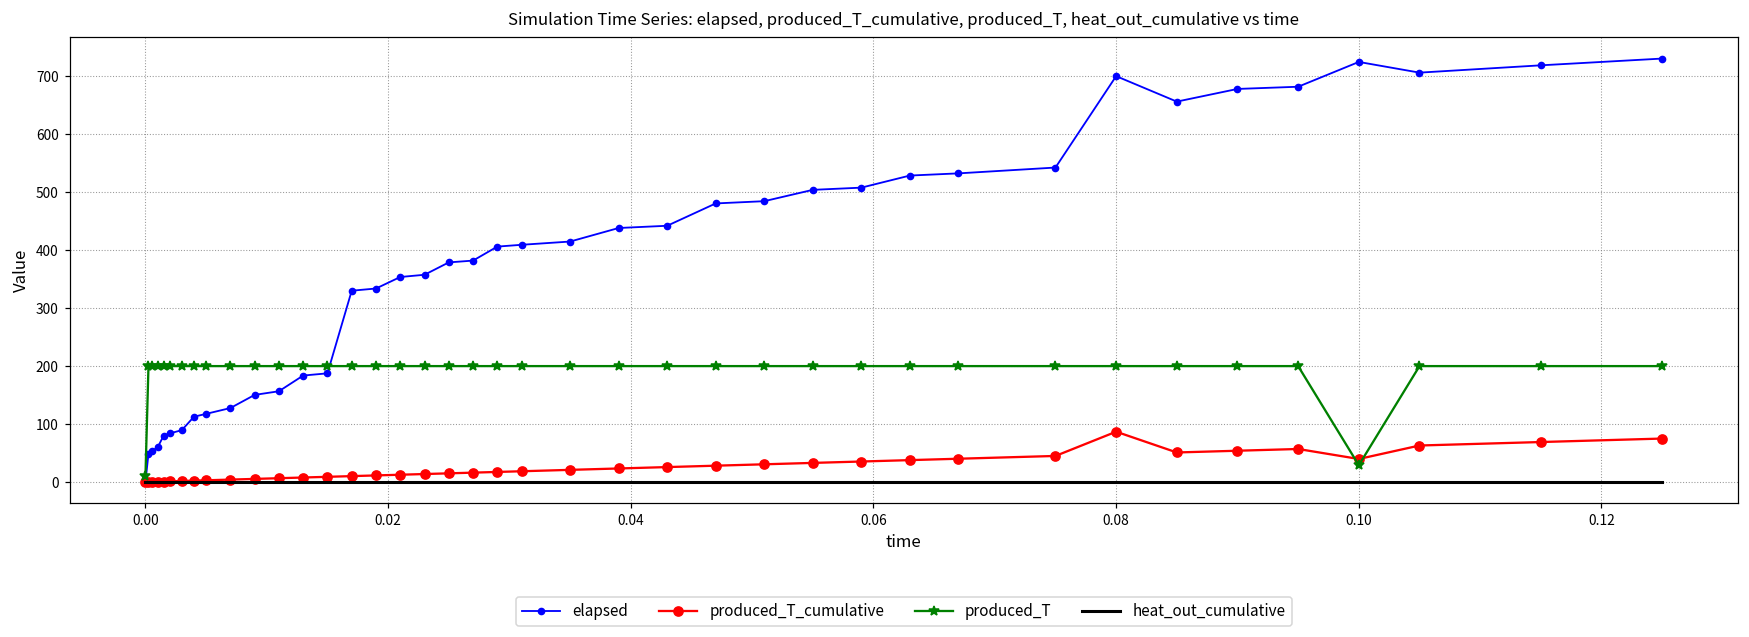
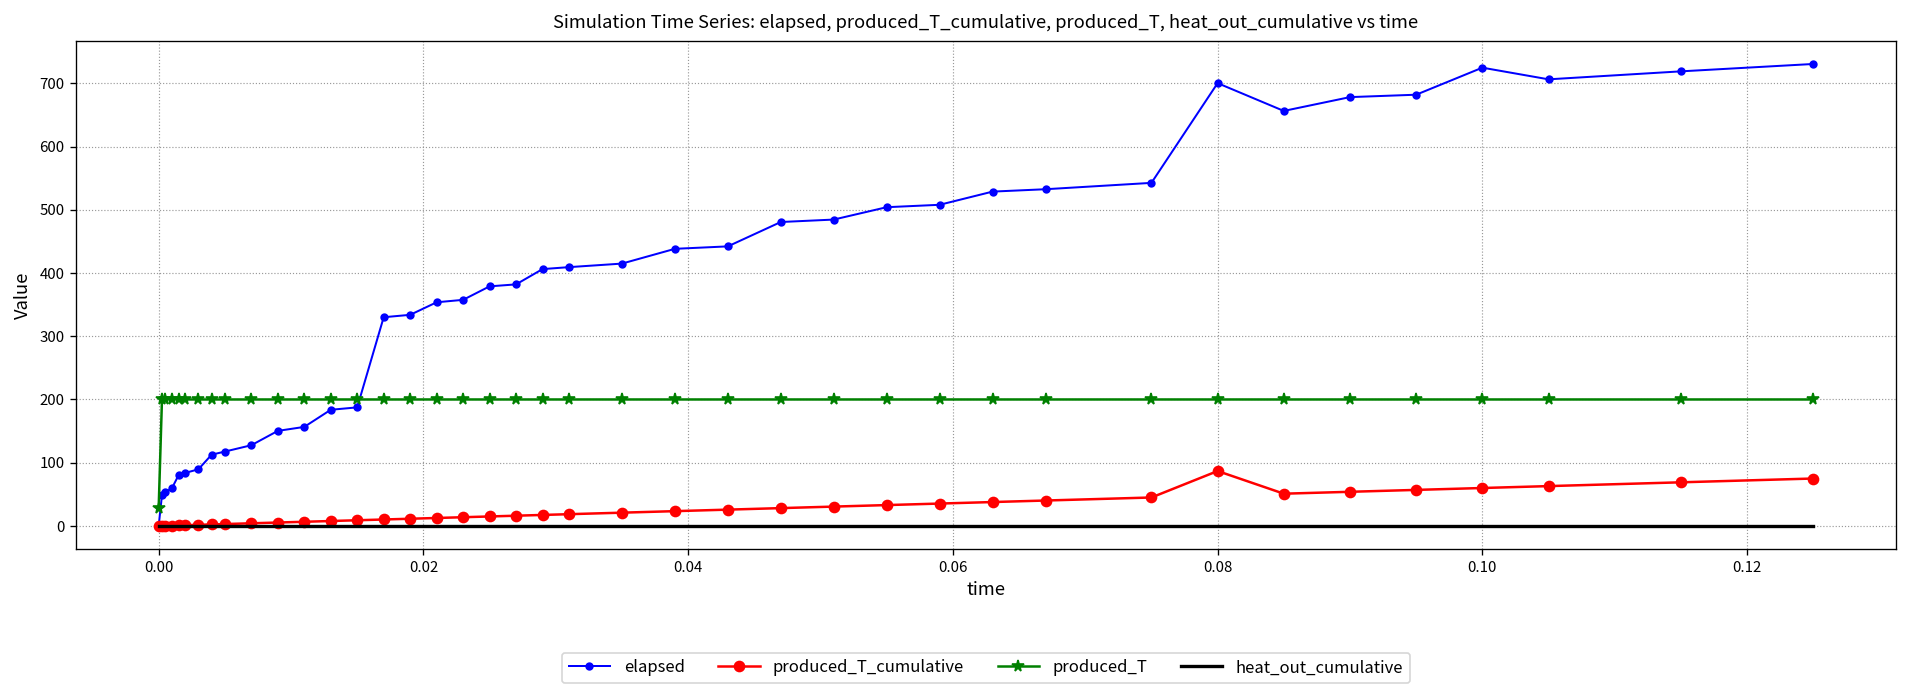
produced_T, 0.00: 10 -> 30
produced_T_cumulative, 0.10: 40 -> 60
produced_T, 0.10: 30 -> 200
